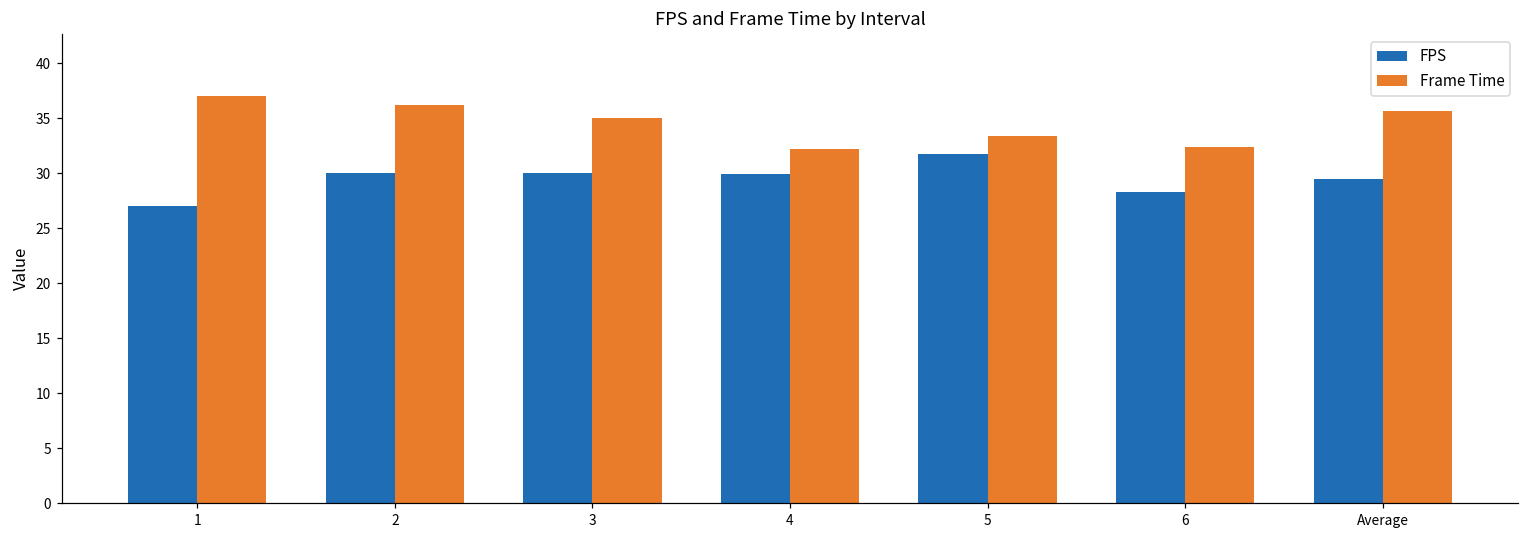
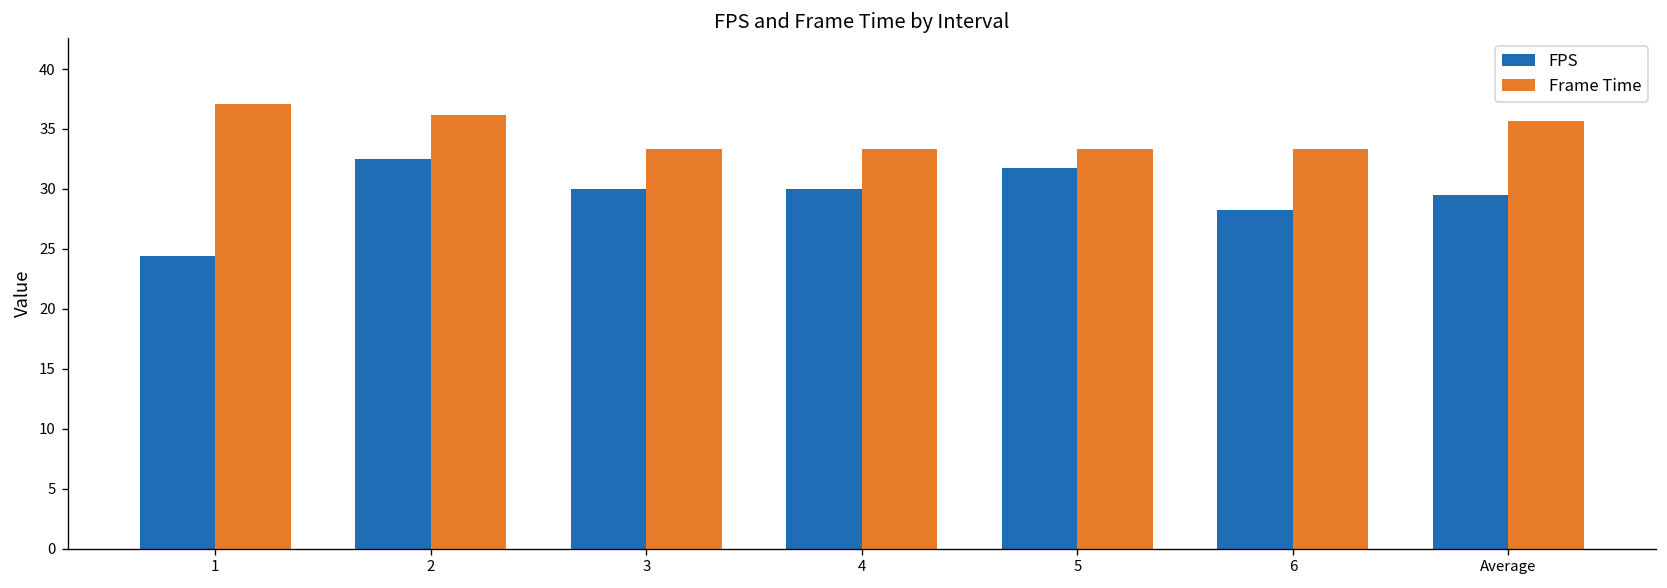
FPS, 1: 27 -> 24
FPS, 2: 30 -> 33
Frame Time, 3: 35 -> 33
Frame Time, 4: 32 -> 33
Frame Time, 6: 32 -> 33
